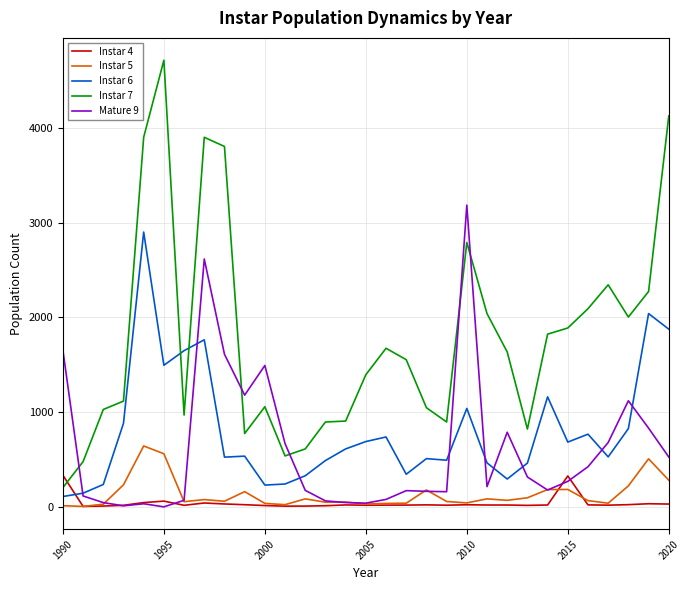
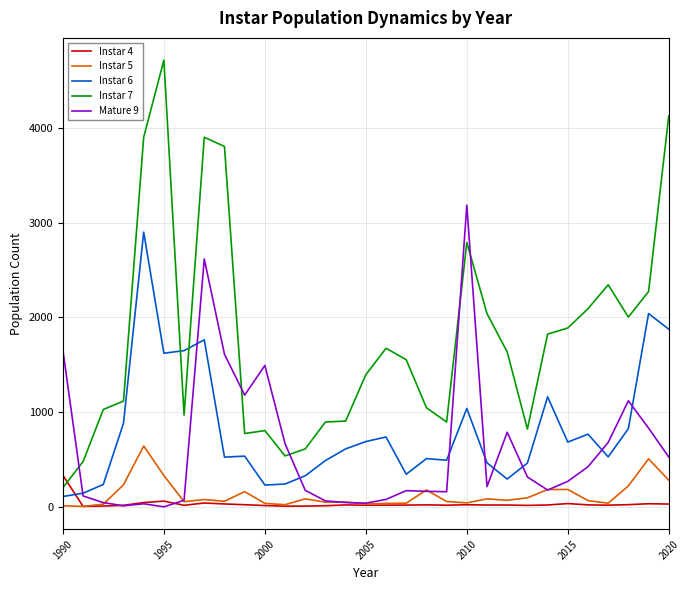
Instar 5, 1995: 600 -> 300
Instar 6, 1995: 1500 -> 1600
Instar 7, 2000: 1100 -> 800
Instar 4, 2015: 300 -> 0
